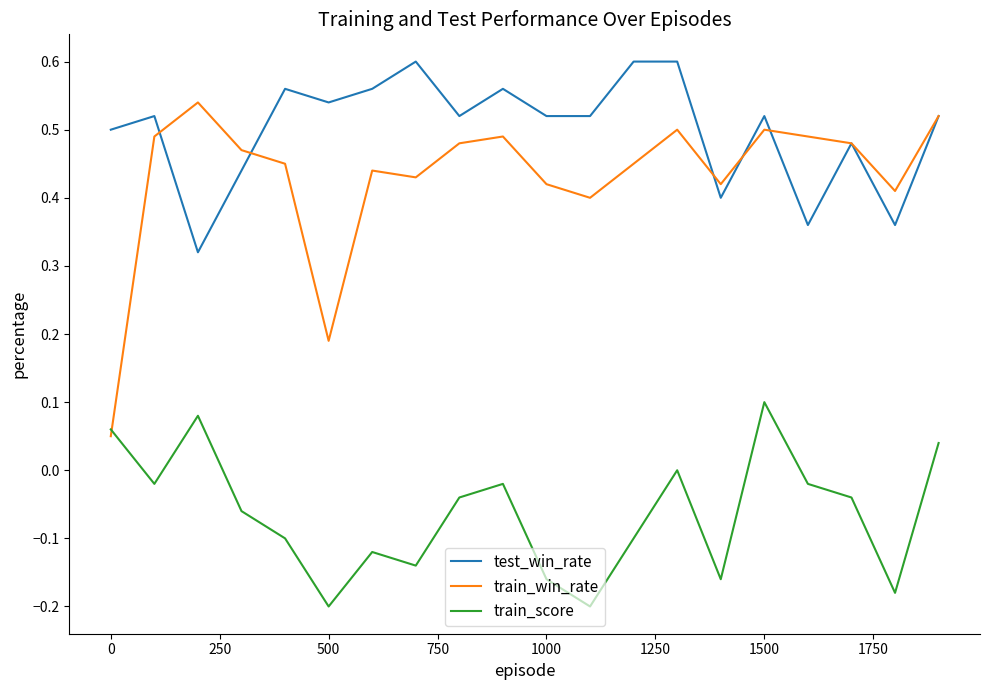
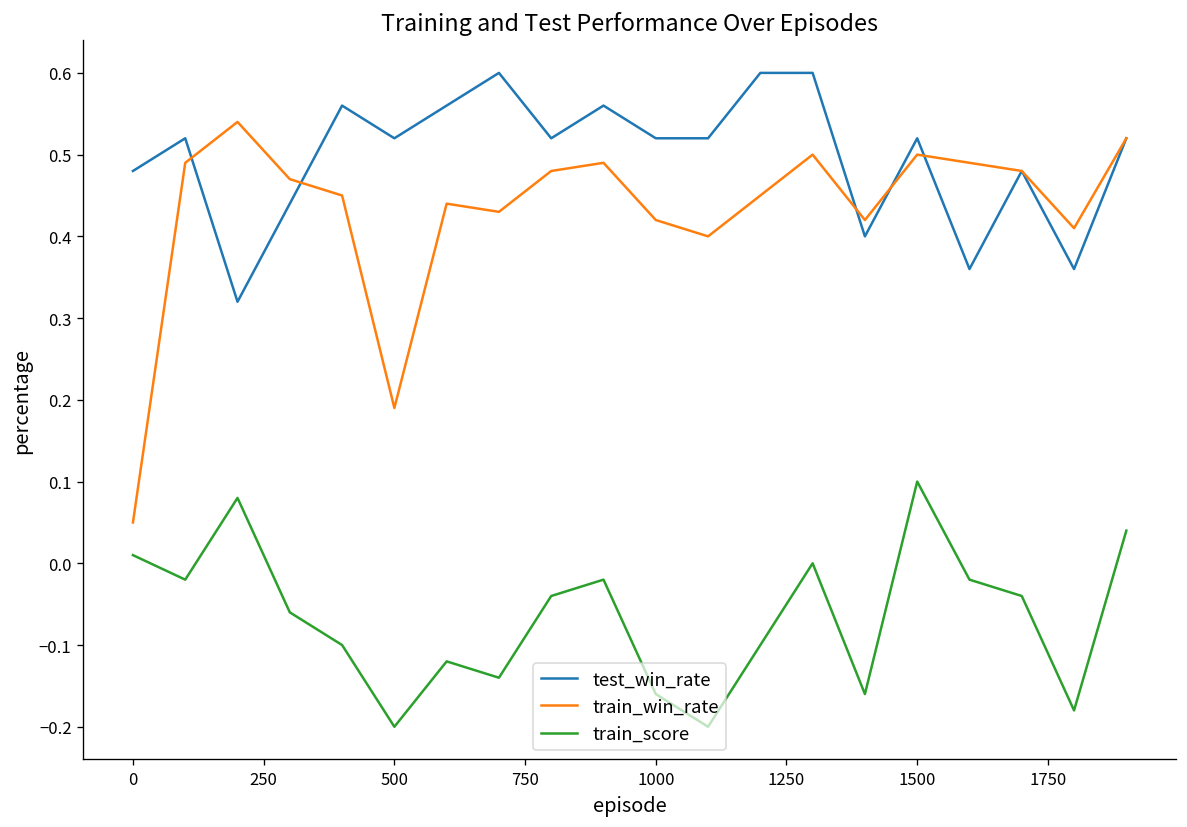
test_win_rate, 0: 0.50 -> 0.48
train_score, 0: 0.06 -> 0.01
test_win_rate, 500: 0.54 -> 0.52
